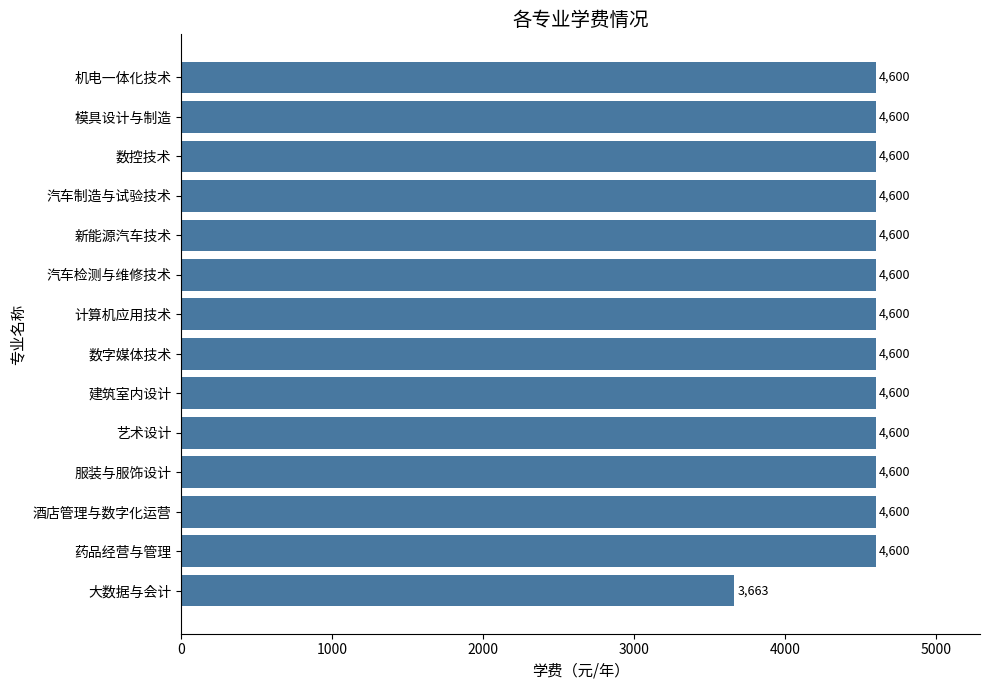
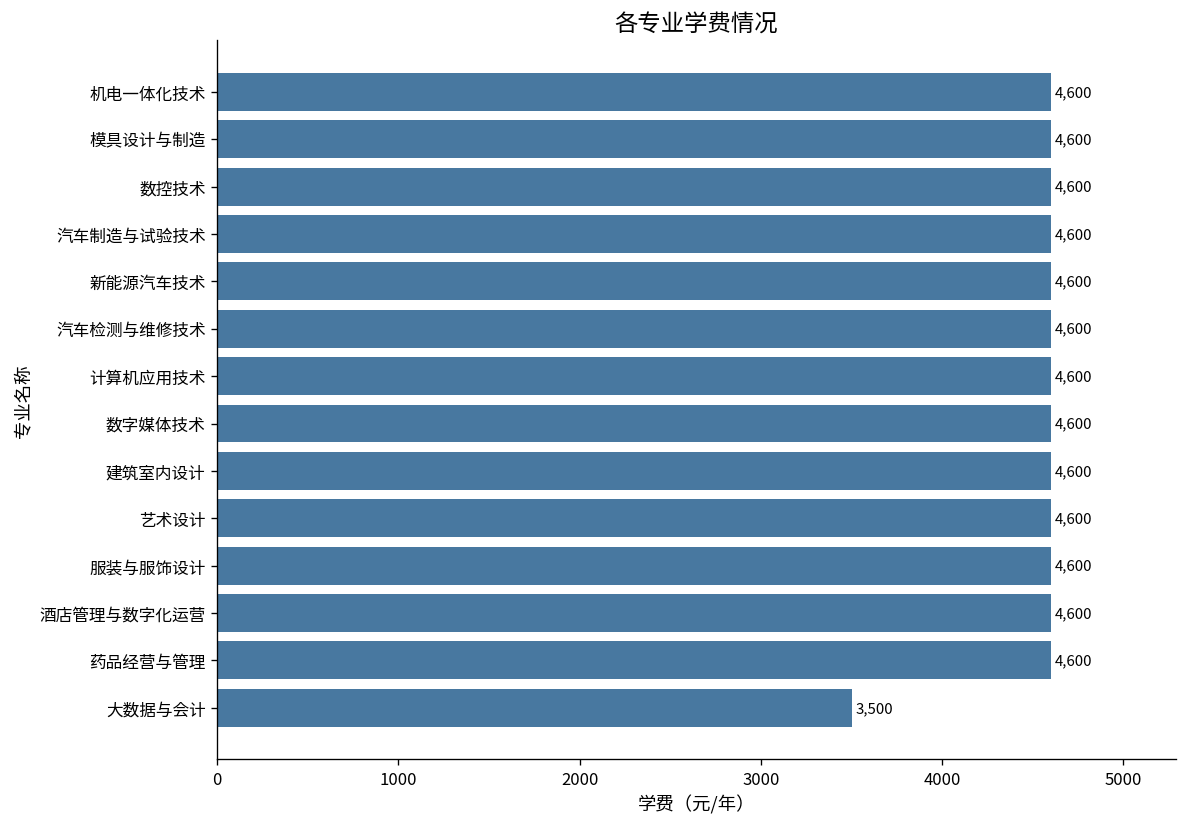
大数据与会计: 3,663 -> 3,500
